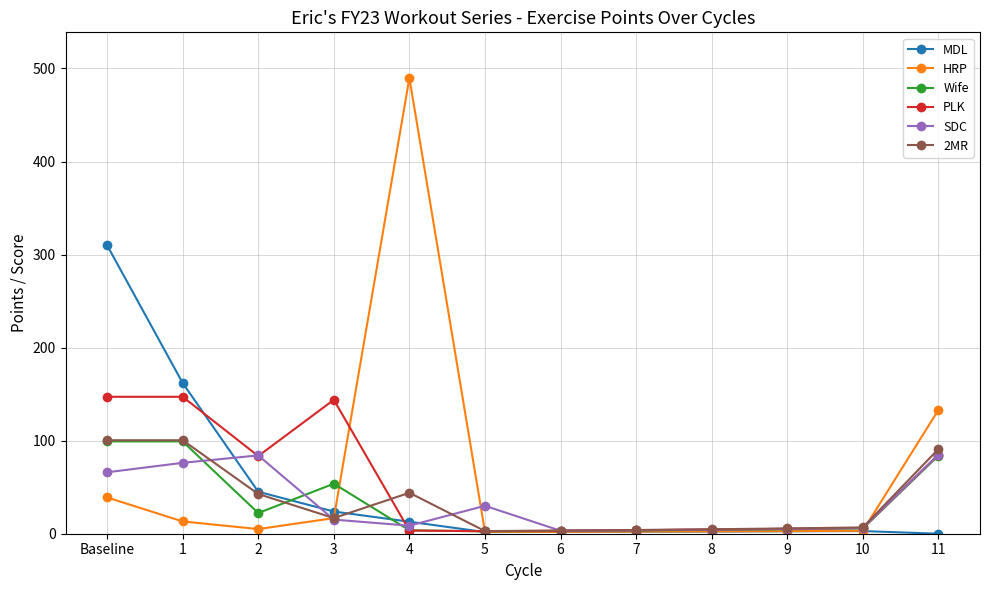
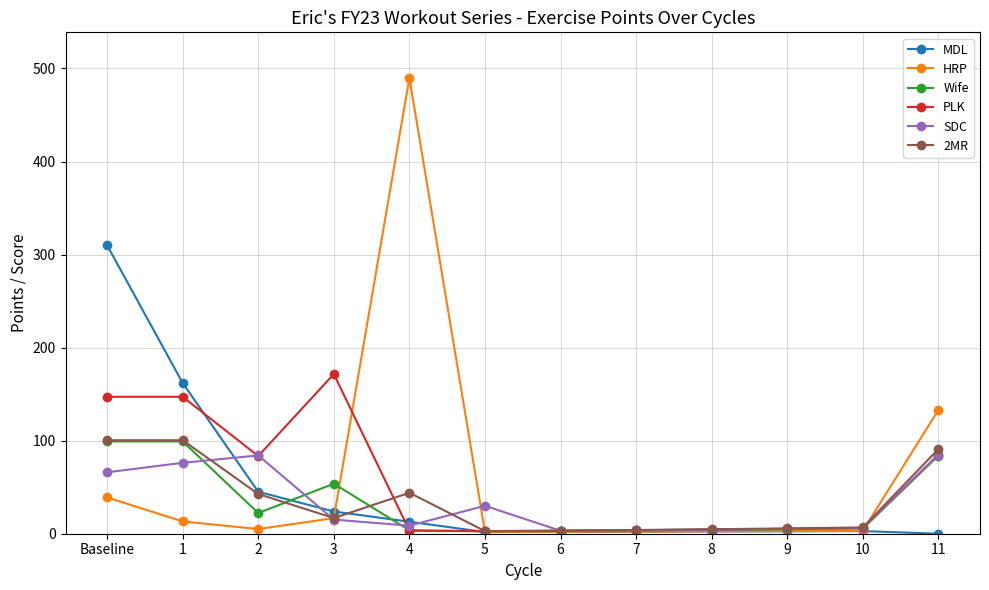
PLK, 3: 140 -> 170
